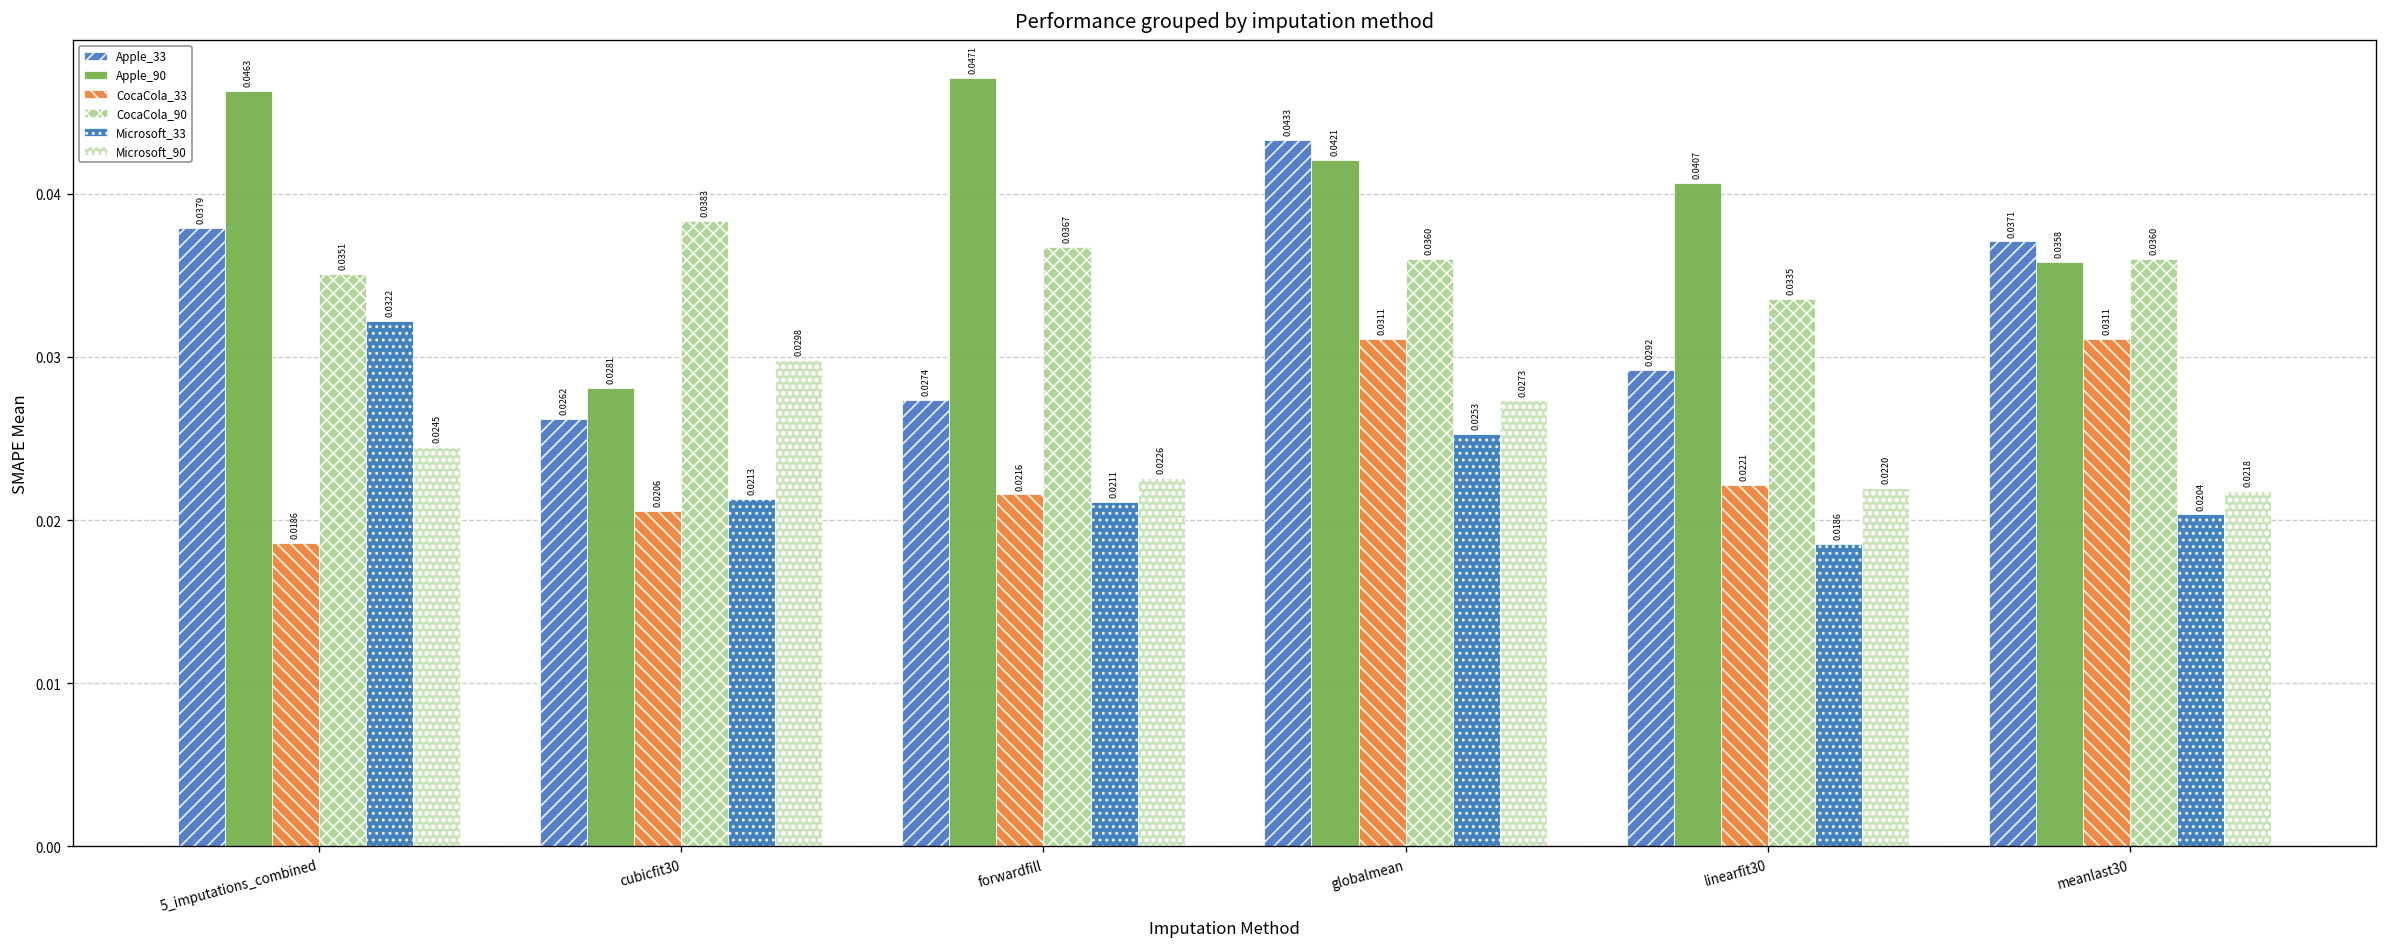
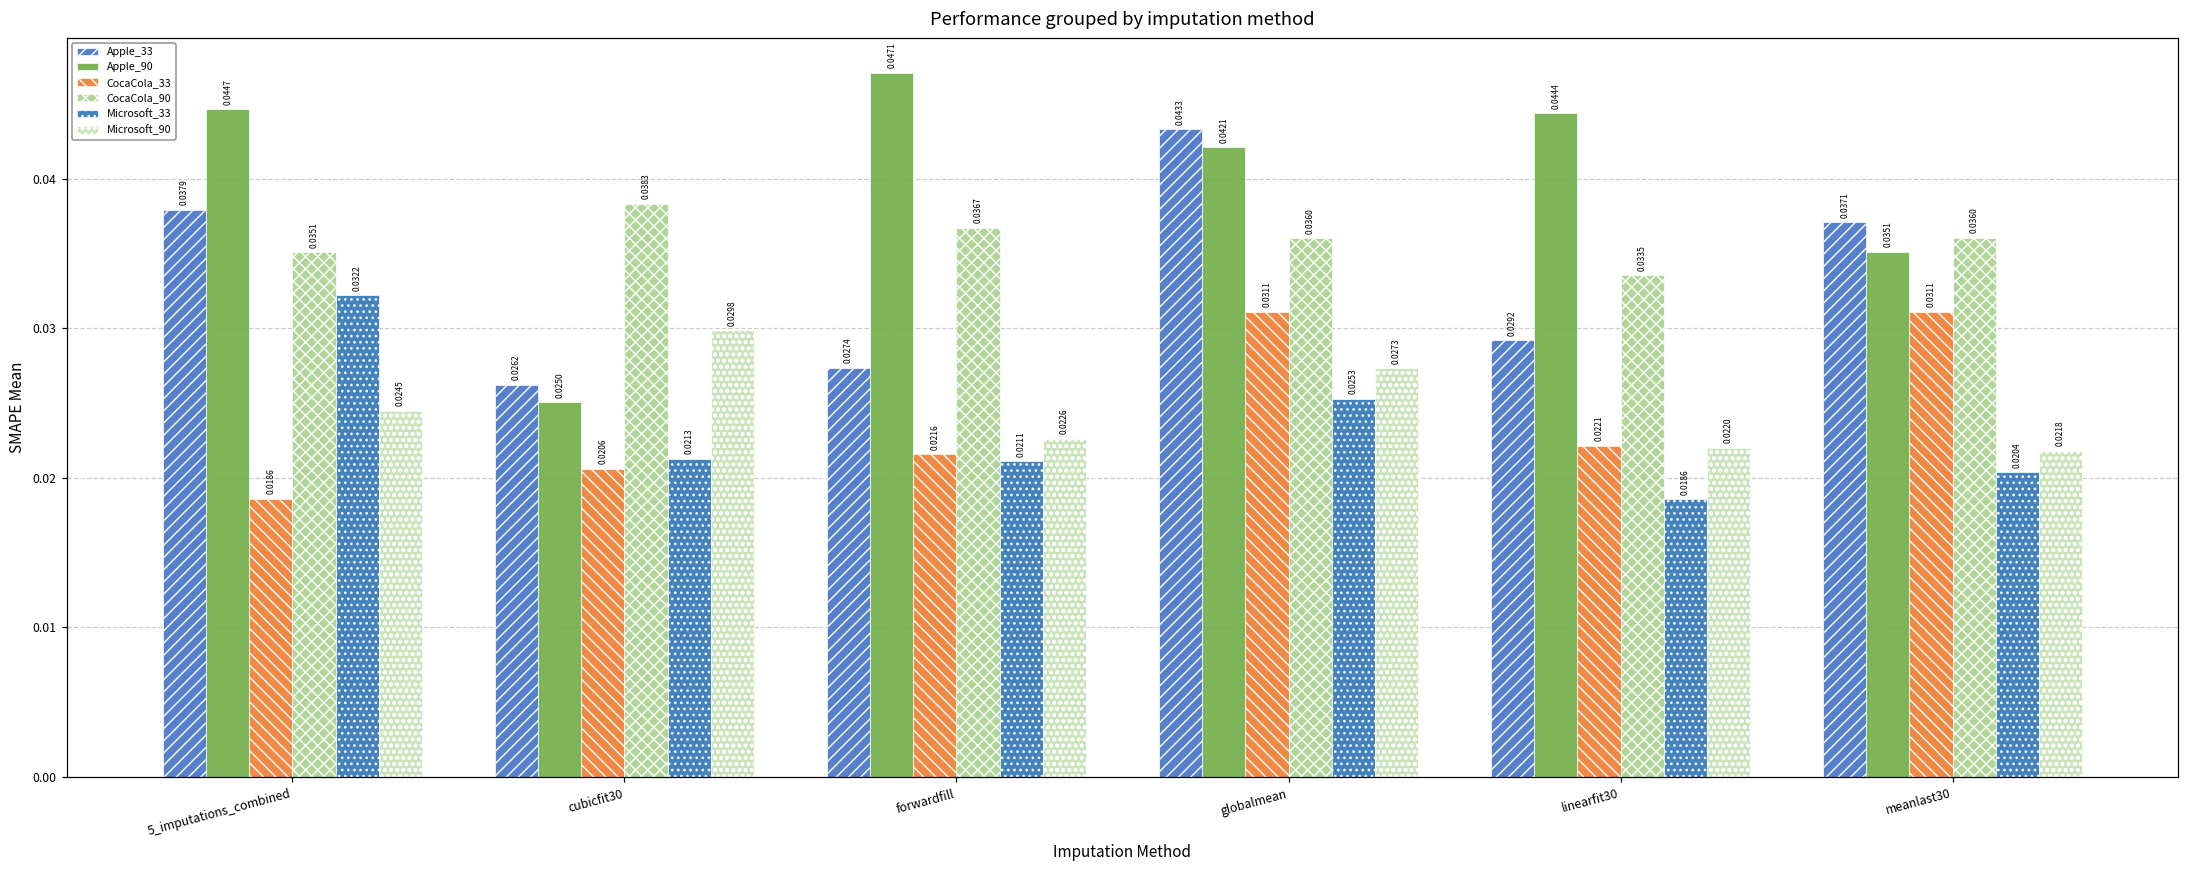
Apple_90, 5_imputations_combined: 0.0463 -> 0.0447
Apple_90, cubicfit30: 0.0281 -> 0.0250
Apple_90, linearfit30: 0.0407 -> 0.0444
Apple_90, meanlast30: 0.0358 -> 0.0351
